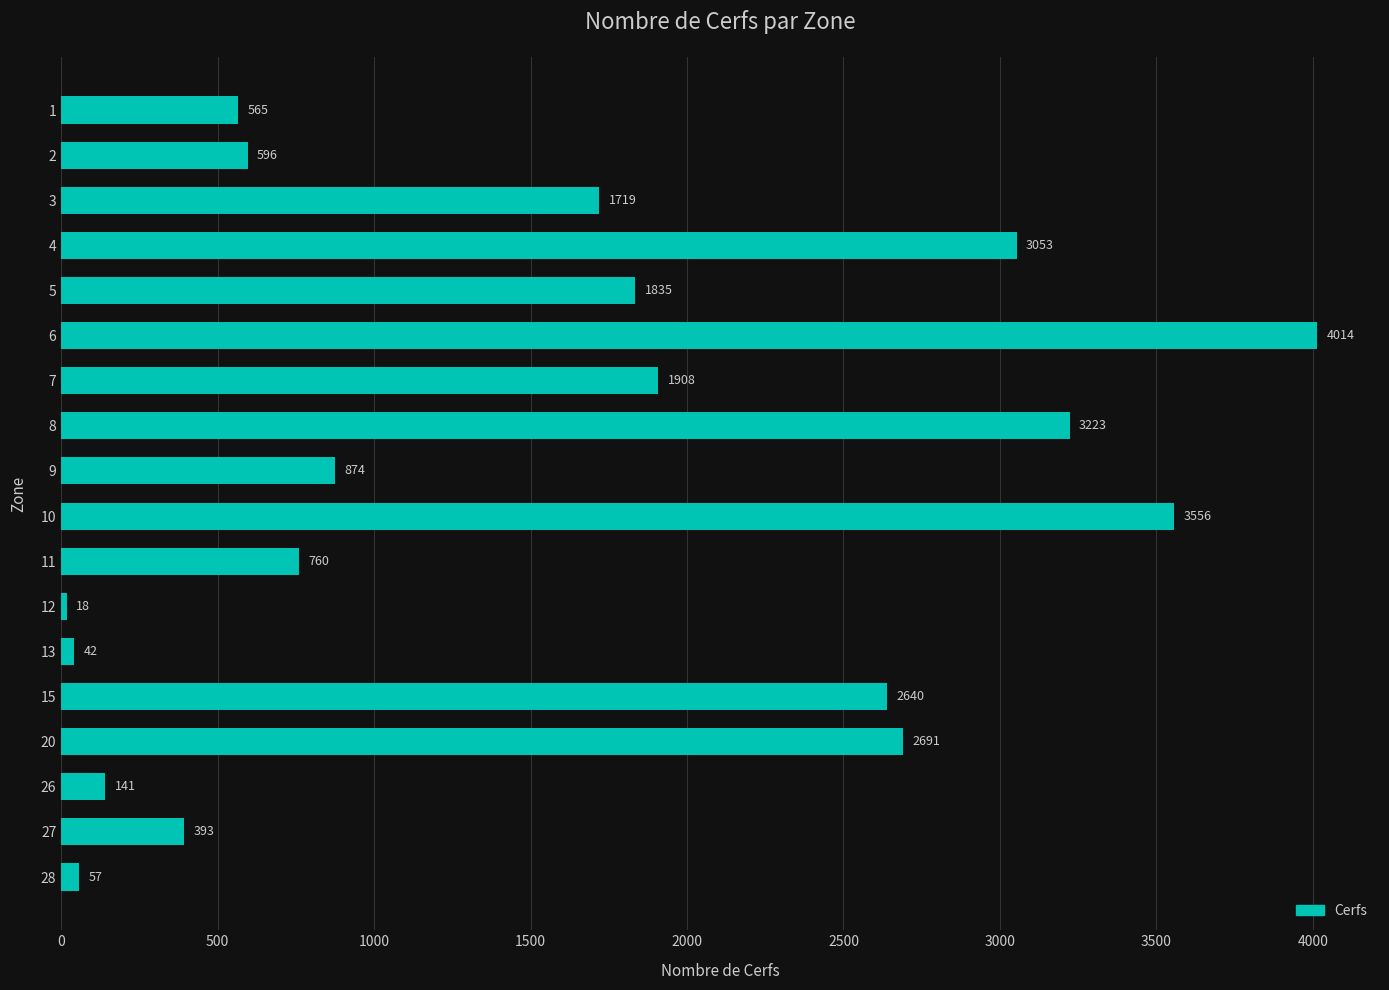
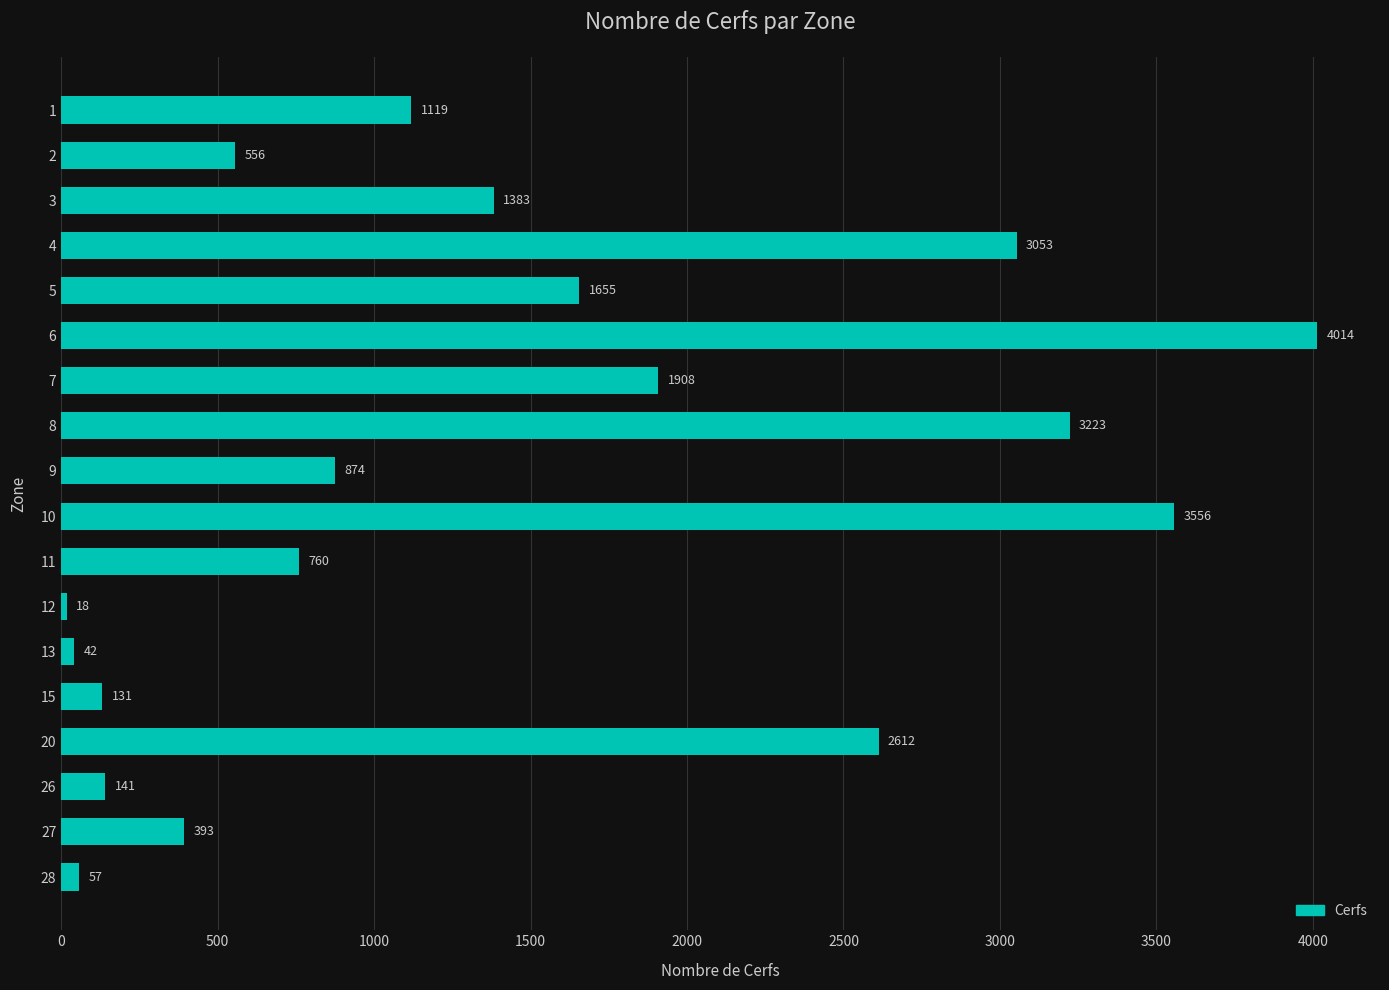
1: 565 -> 1119
2: 596 -> 556
3: 1719 -> 1383
5: 1835 -> 1655
15: 2640 -> 131
20: 2691 -> 2612
